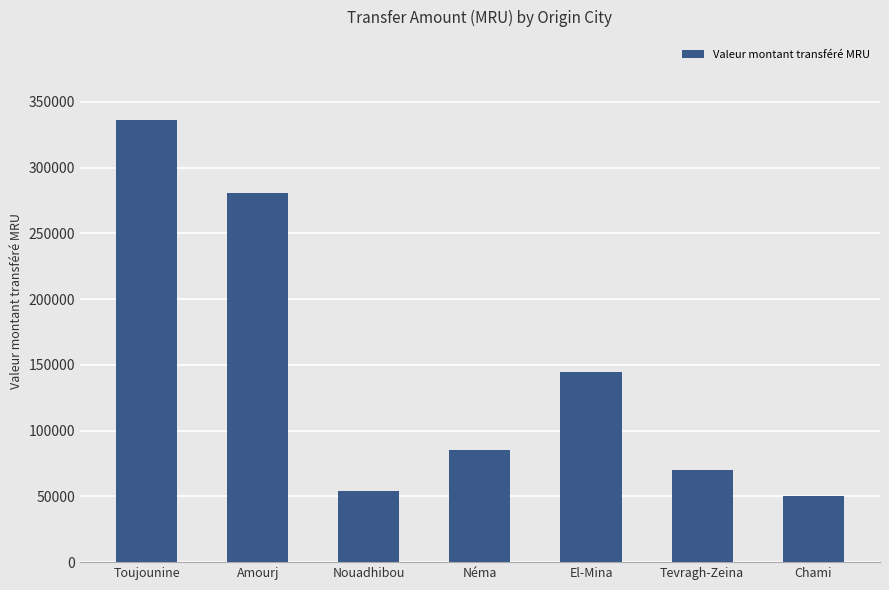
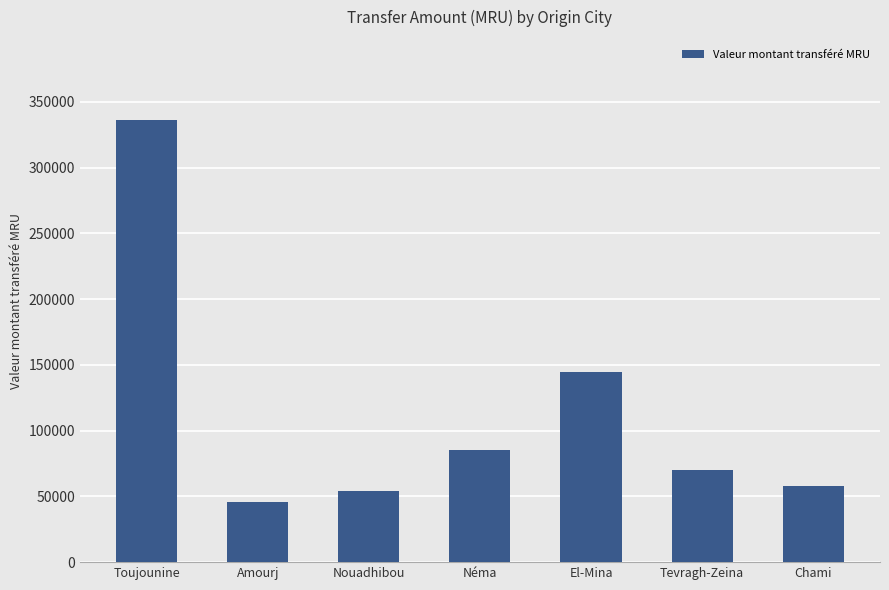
Amourj: 281000 -> 46000
Chami: 50000 -> 58000
